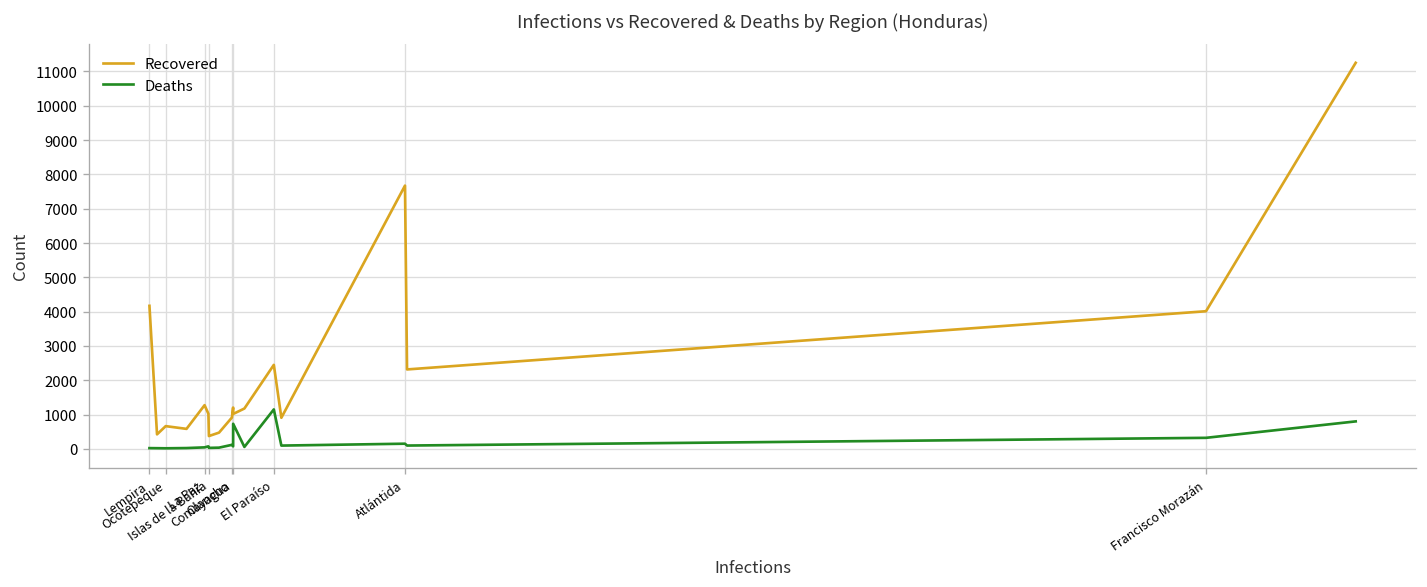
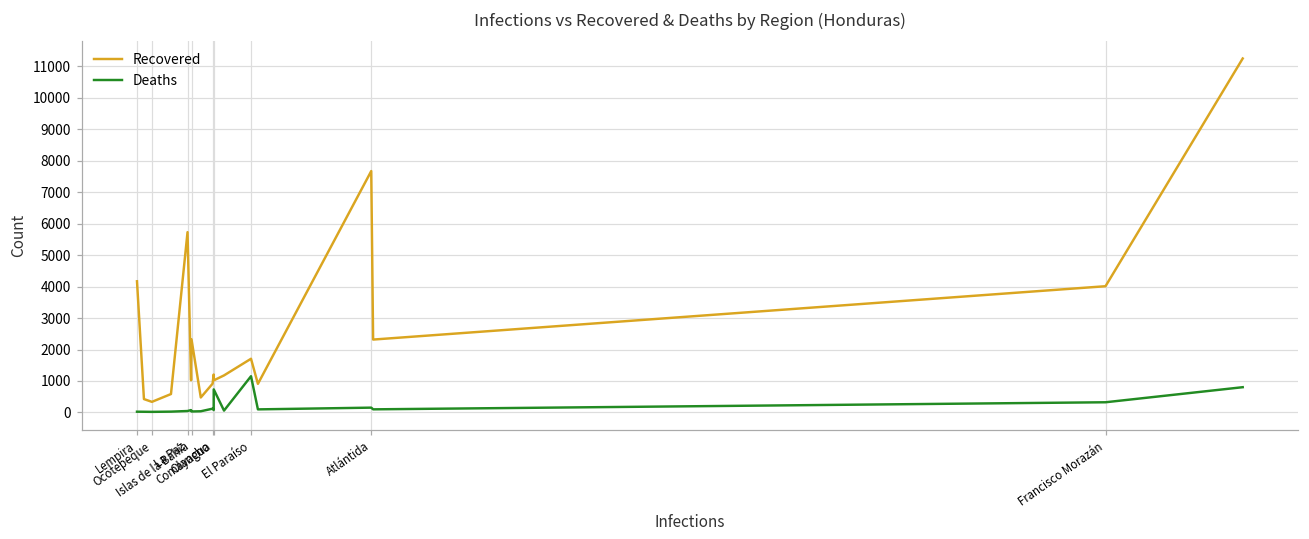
Recovered, Ocotepeque: 700 -> 300
Recovered, La Paz: 1300 -> 5700
Recovered, Islas de la Bahía: 400 -> 2300
Recovered, El Paraíso: 2400 -> 1700
